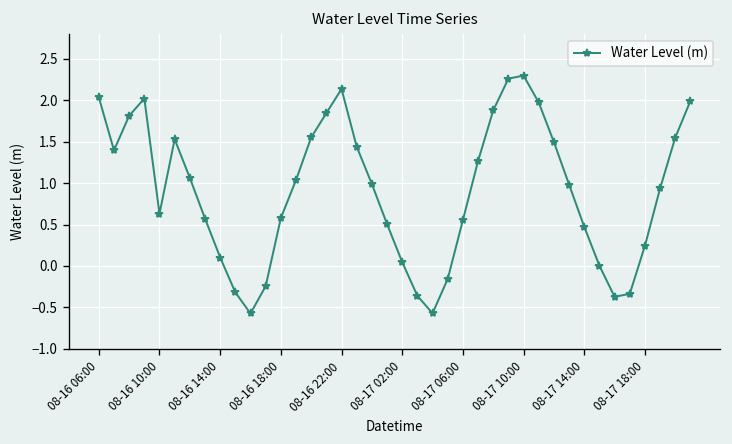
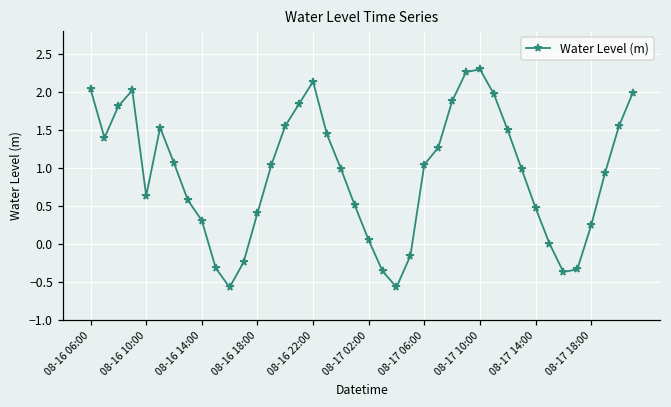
08-16 14:00: 0.1 -> 0.3
08-16 18:00: 0.6 -> 0.4
08-17 06:00: 0.6 -> 1.0
